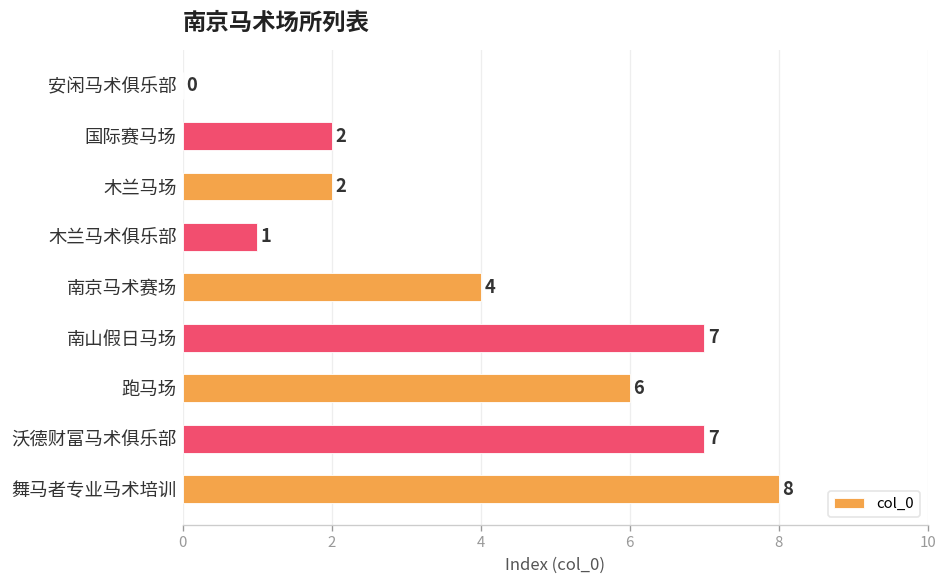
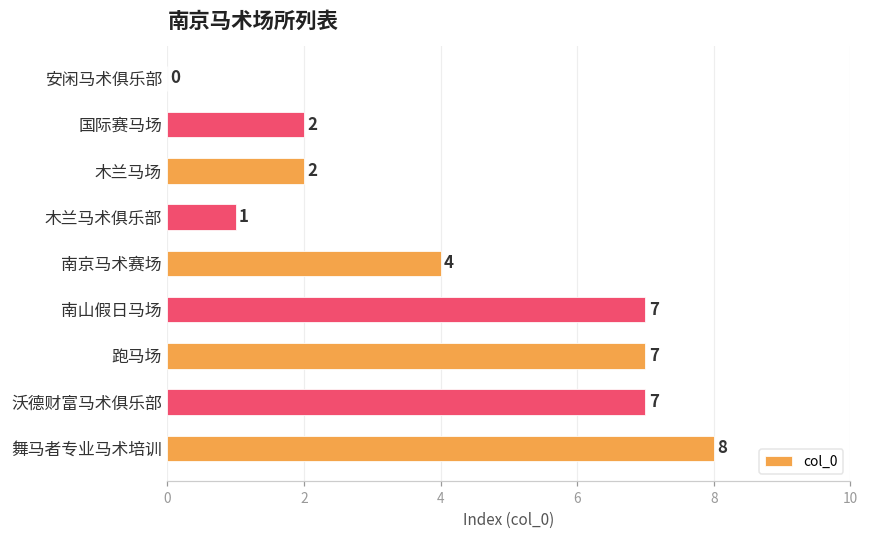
跑马场: 6 -> 7
